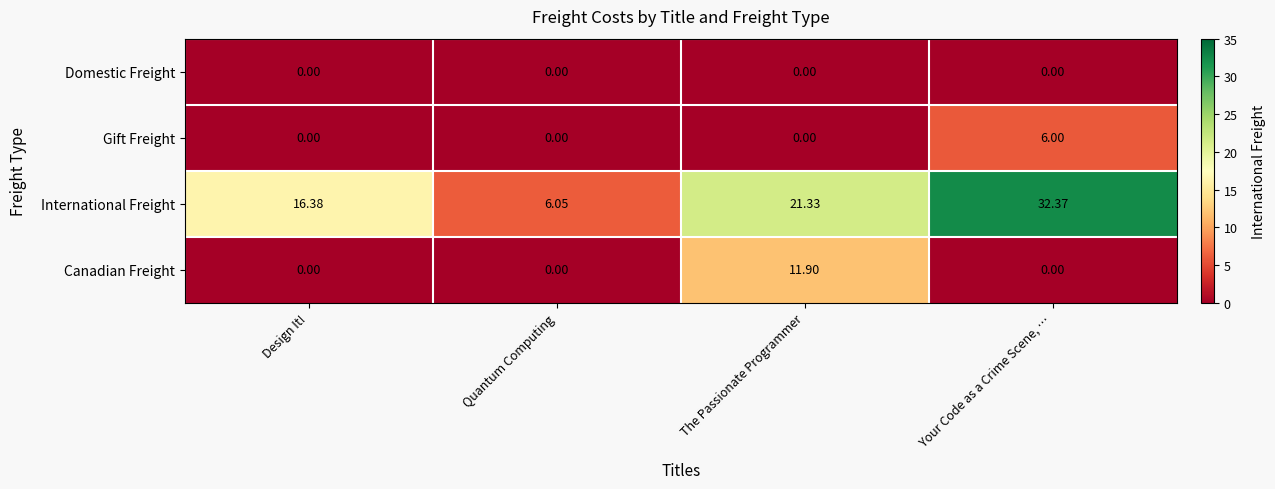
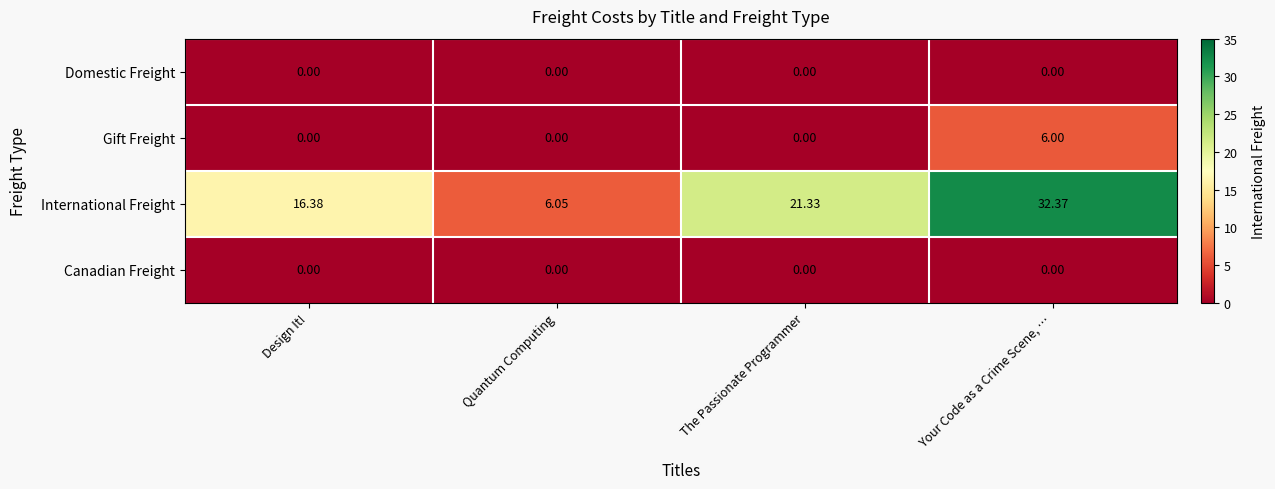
Canadian Freight, The Passionate Programmer: 11.90 -> 0.00
